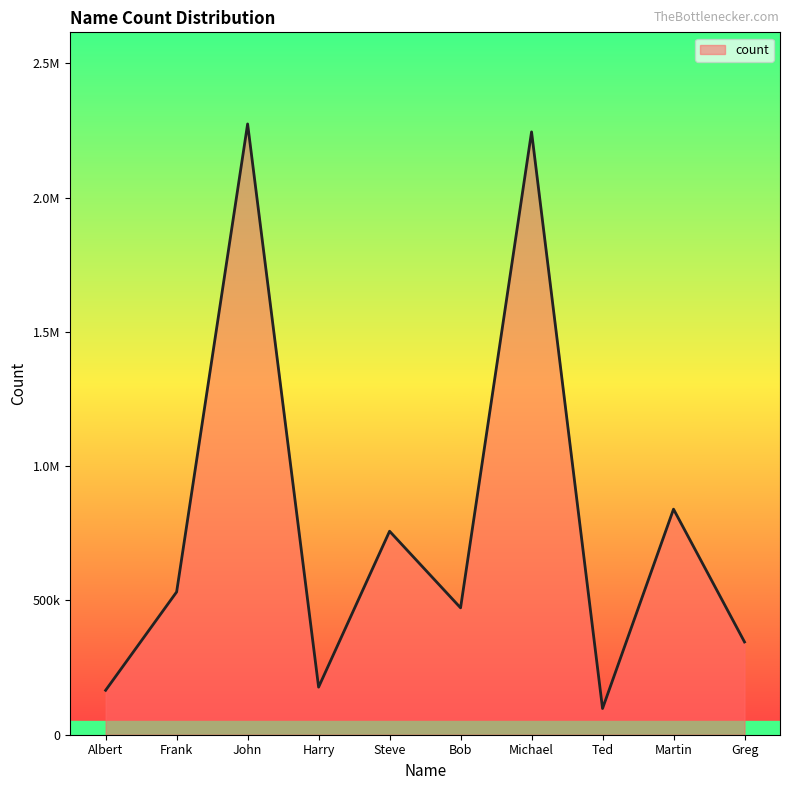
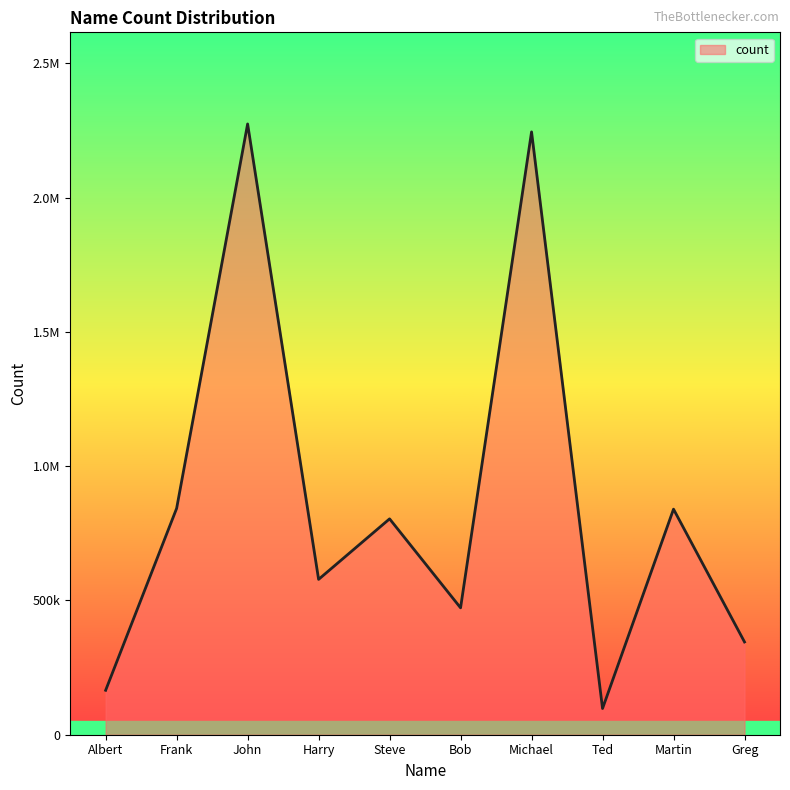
Frank: 530000 -> 840000
Harry: 180000 -> 580000
Steve: 760000 -> 800000
